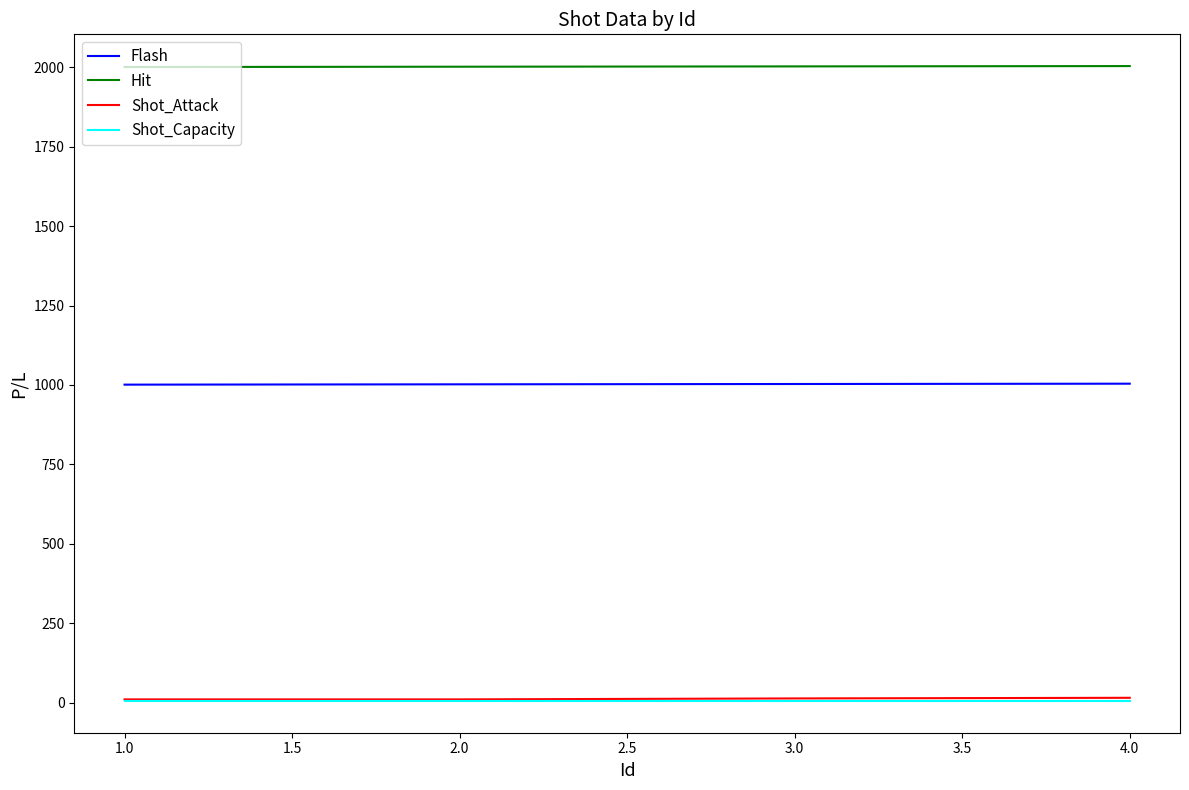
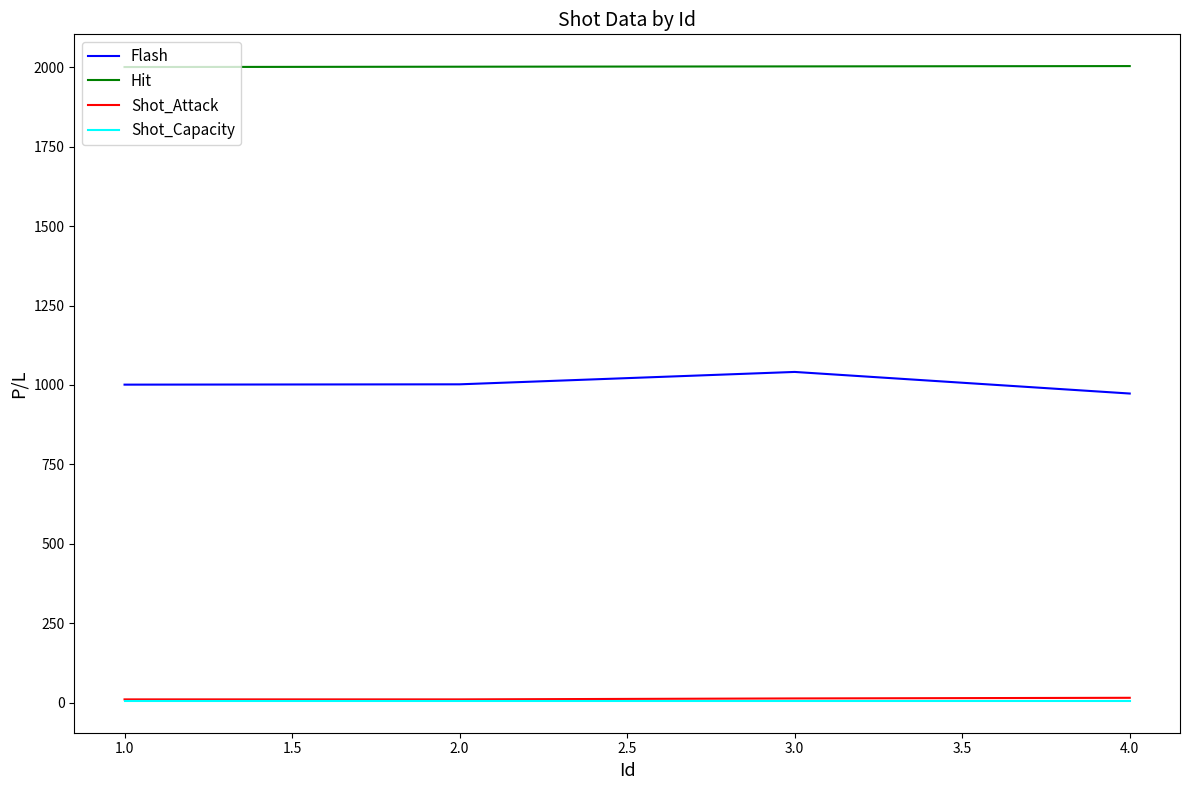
Flash, 3.0: 1000 -> 1040
Flash, 4.0: 1000 -> 970
